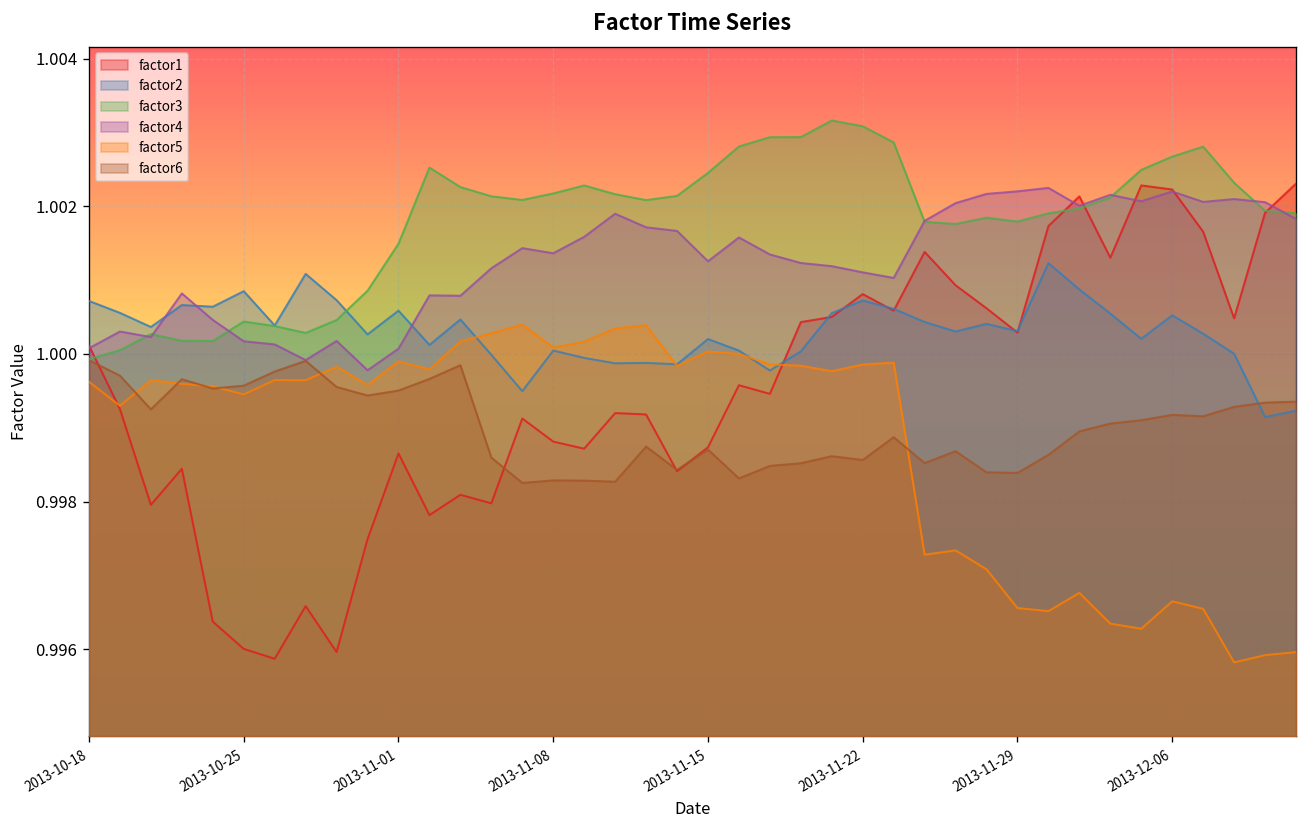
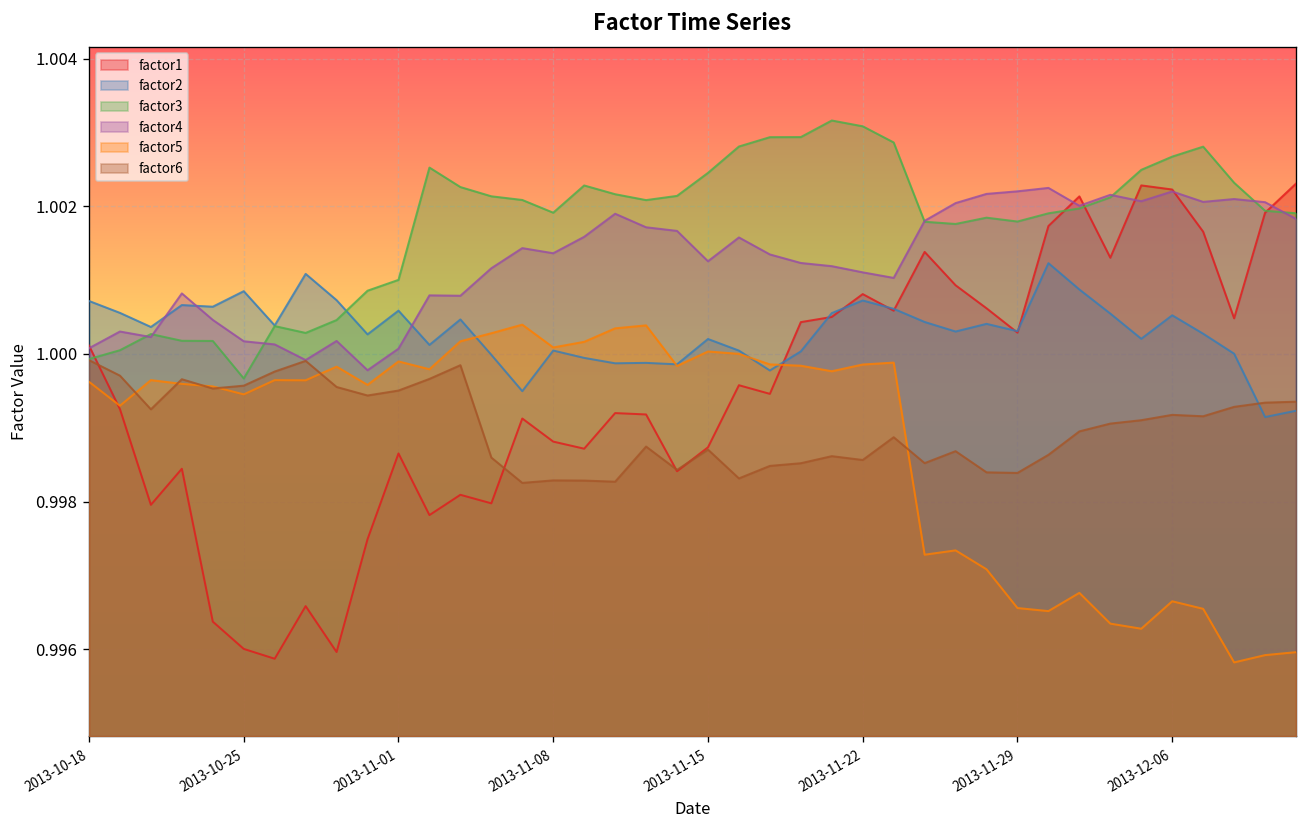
factor3, 2013-10-25: 1.0004 -> 0.9997
factor3, 2013-11-01: 1.0015 -> 1.0010
factor3, 2013-11-08: 1.0022 -> 1.0019
